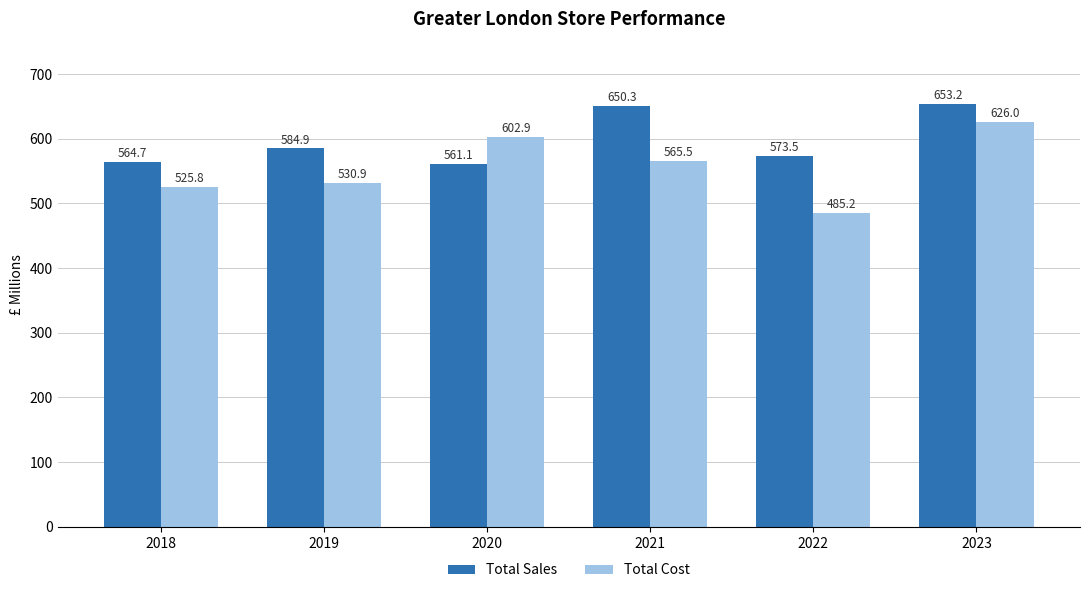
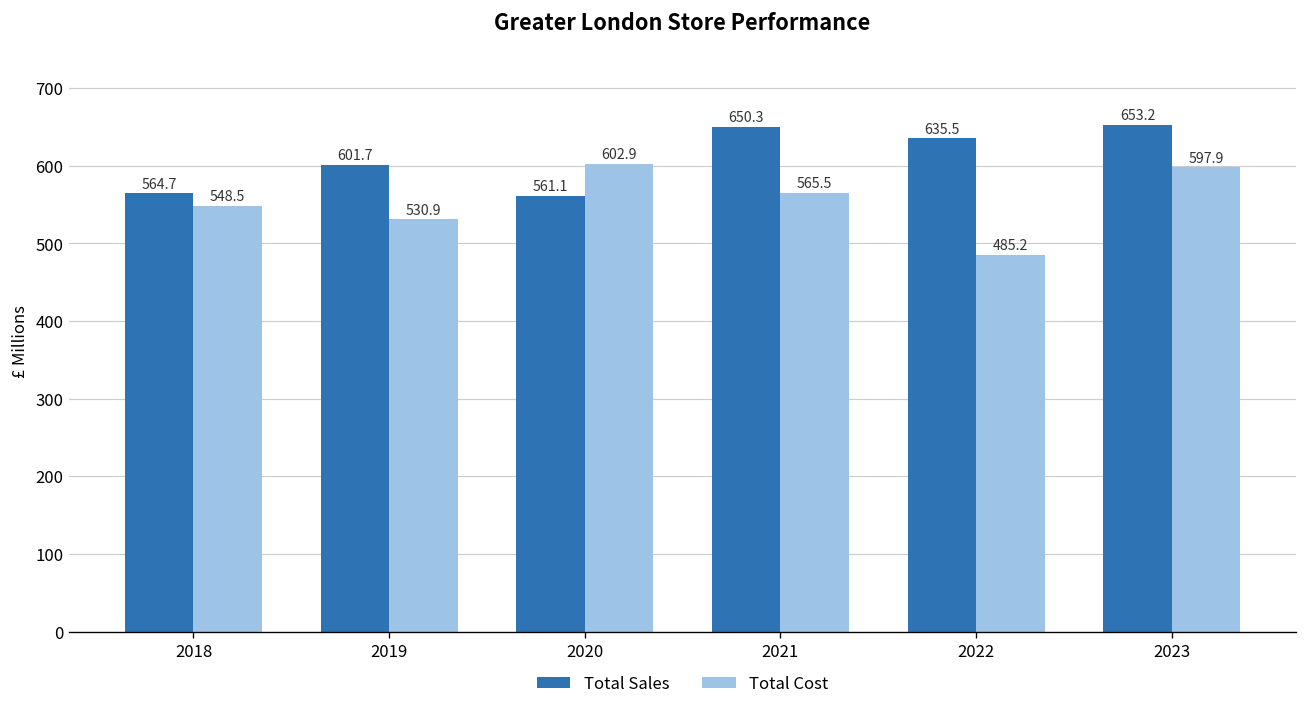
Total Cost, 2018: 525.8 -> 548.5
Total Sales, 2019: 584.9 -> 601.7
Total Sales, 2022: 573.5 -> 635.5
Total Cost, 2023: 626.0 -> 597.9
